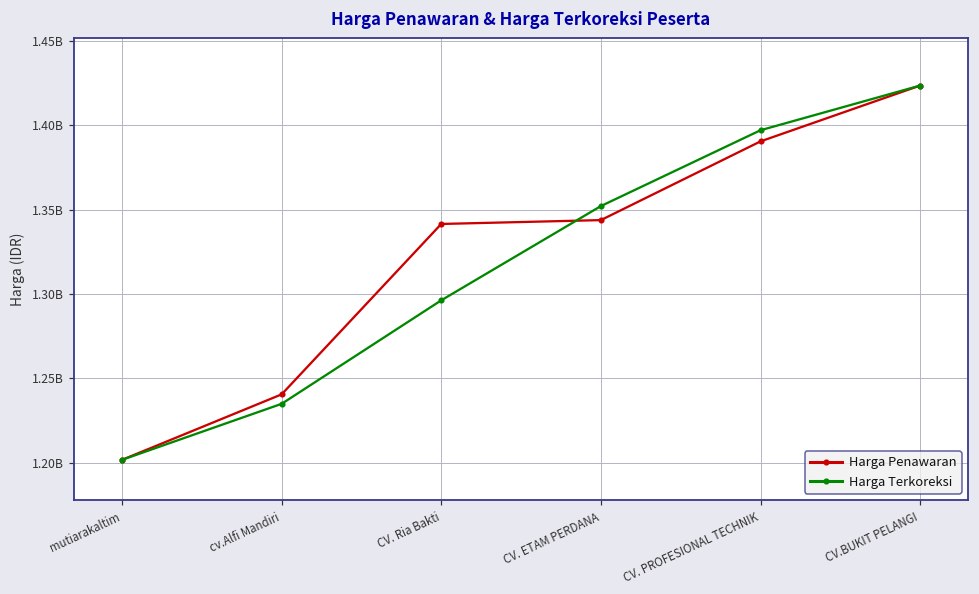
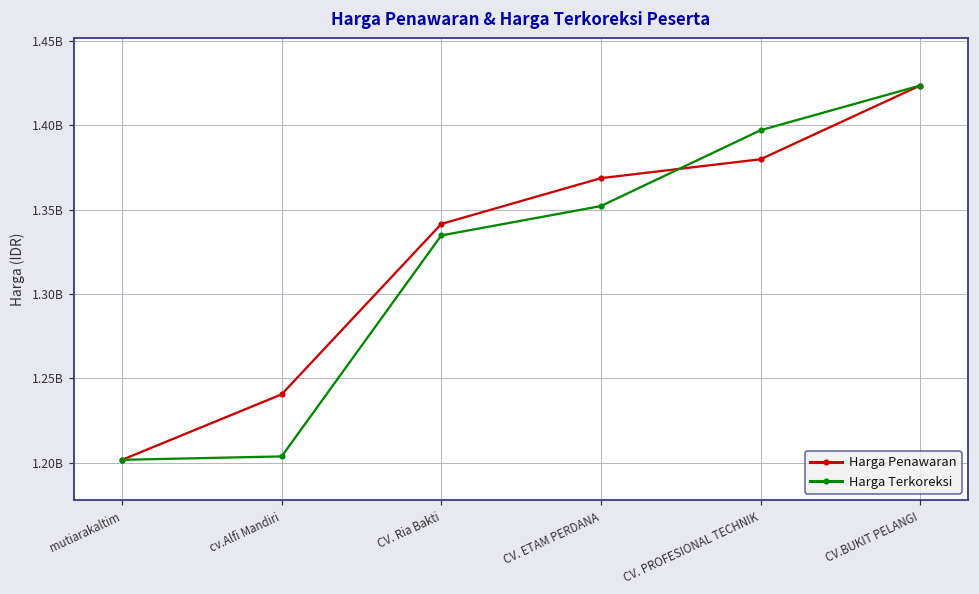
Harga Terkoreksi, cv.Alfi Mandiri: 1235000000 -> 1204000000
Harga Terkoreksi, CV. Ria Bakti: 1296000000 -> 1335000000
Harga Penawaran, CV. ETAM PERDANA: 1344000000 -> 1369000000
Harga Penawaran, CV. PROFESIONAL TECHNIK: 1390000000 -> 1380000000
